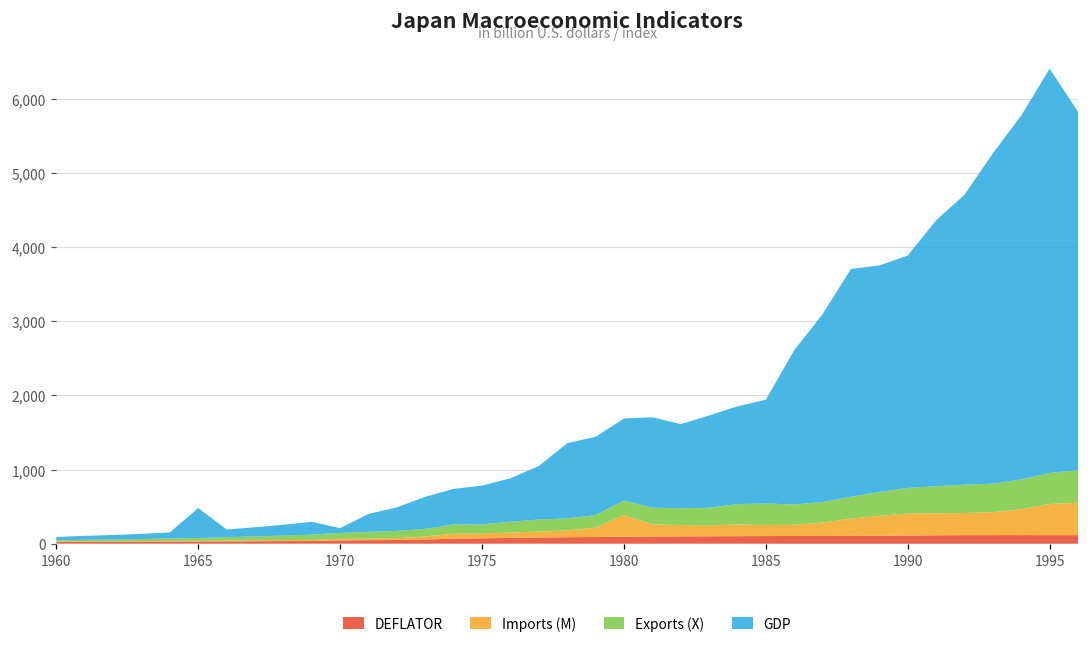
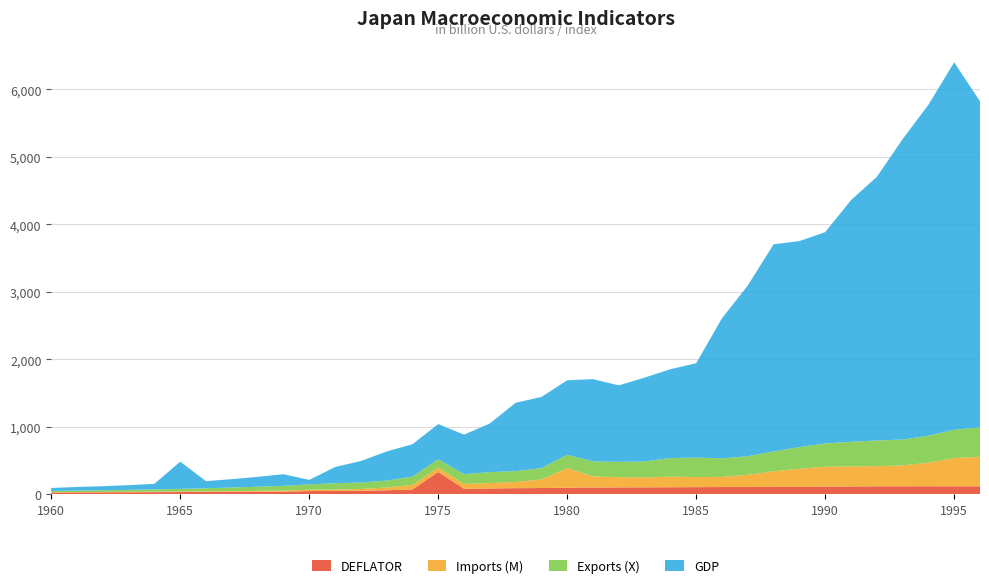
DEFLATOR, 1975: 100 -> 300
